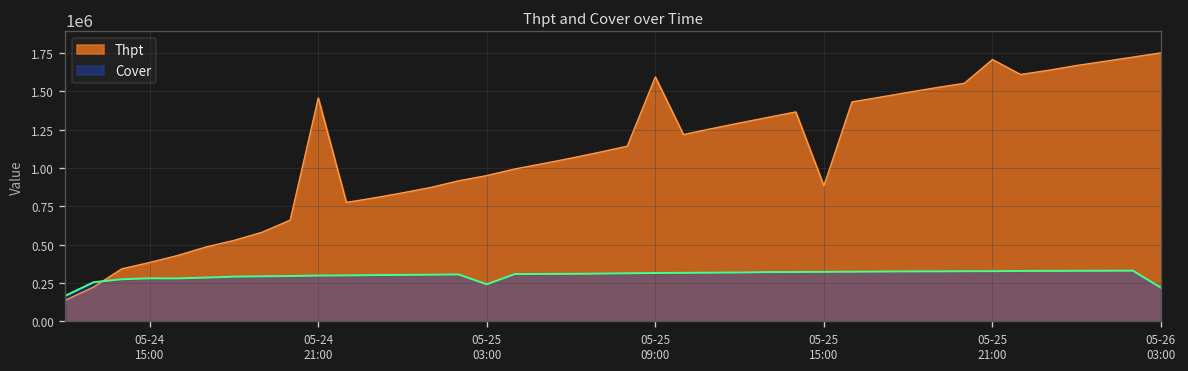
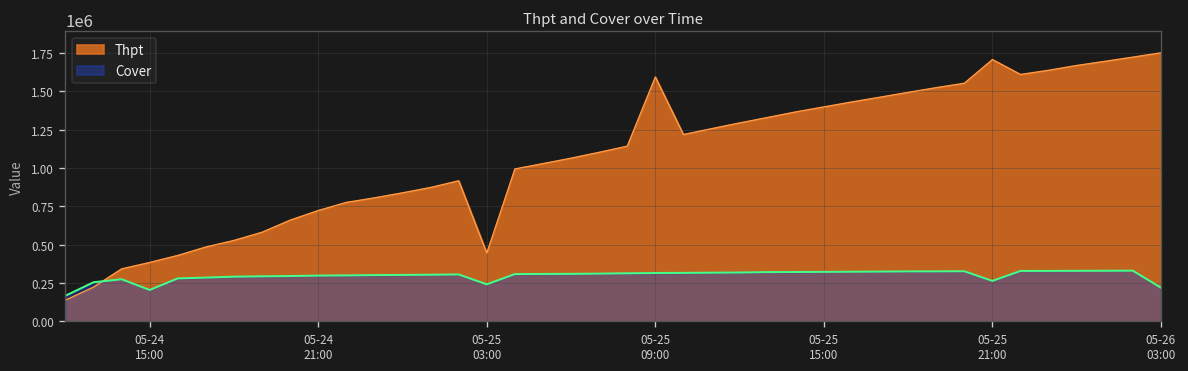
Cover, 05-24 15:00: 280000 -> 200000
Thpt, 05-24 21:00: 1460000 -> 720000
Thpt, 05-25 03:00: 950000 -> 450000
Thpt, 05-25 15:00: 880000 -> 1400000
Cover, 05-25 21:00: 330000 -> 260000
